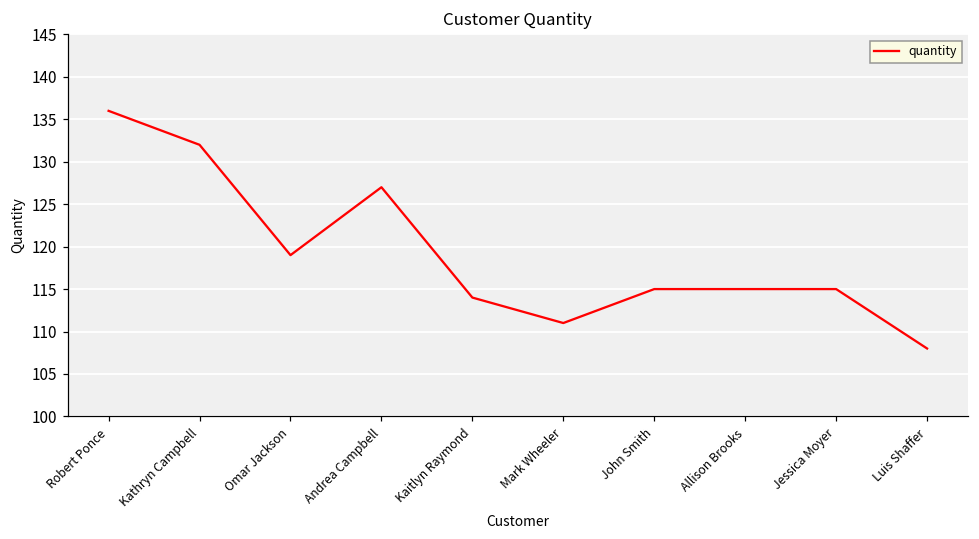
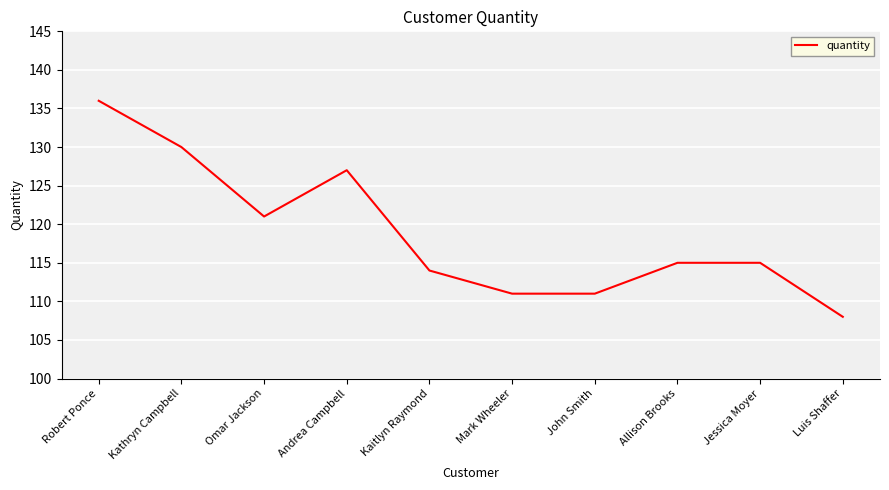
Kathryn Campbell: 132 -> 130
Omar Jackson: 119 -> 121
John Smith: 115 -> 111
